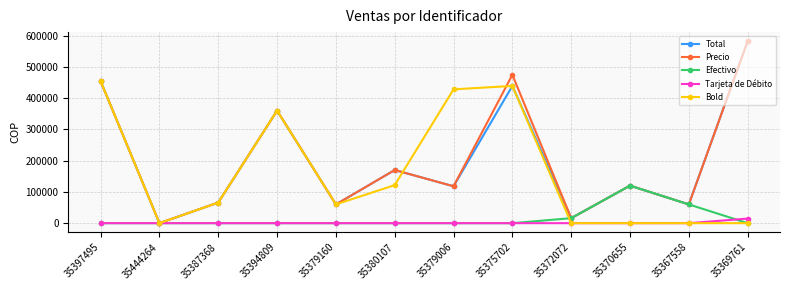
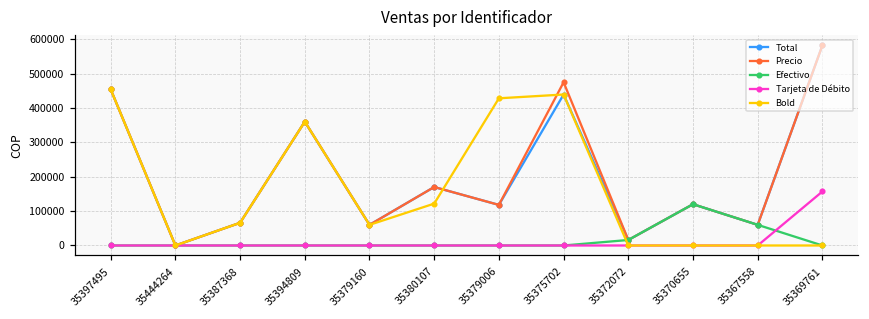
Tarjeta de Débito, 35369761: 10000 -> 160000
